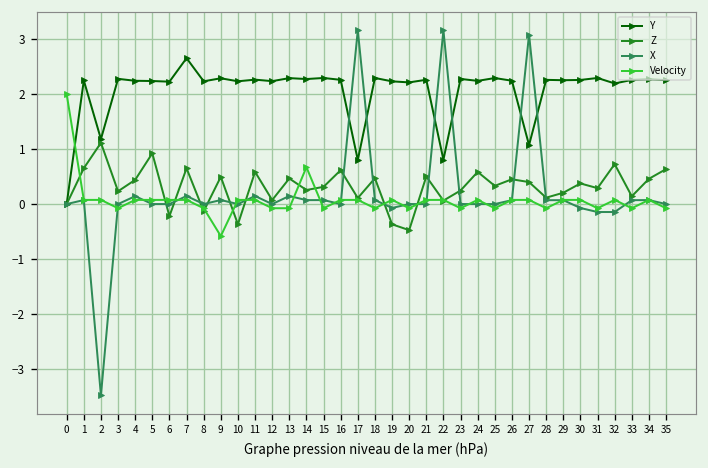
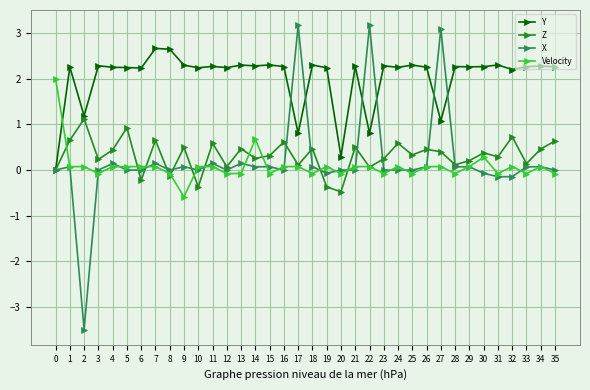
Y, 8: 2.2 -> 2.6
Y, 20: 2.2 -> 0.3
Velocity, 30: 0.1 -> 0.3
